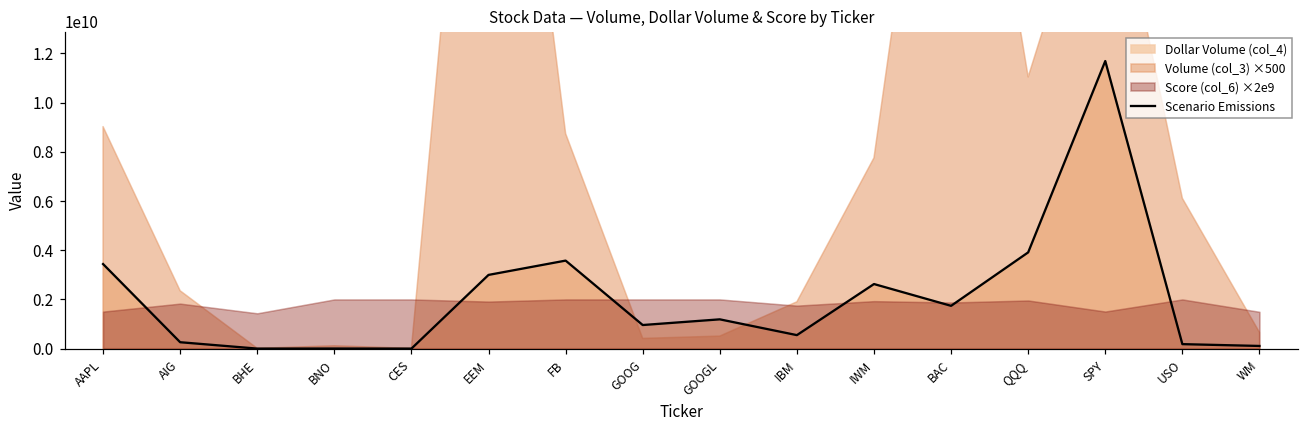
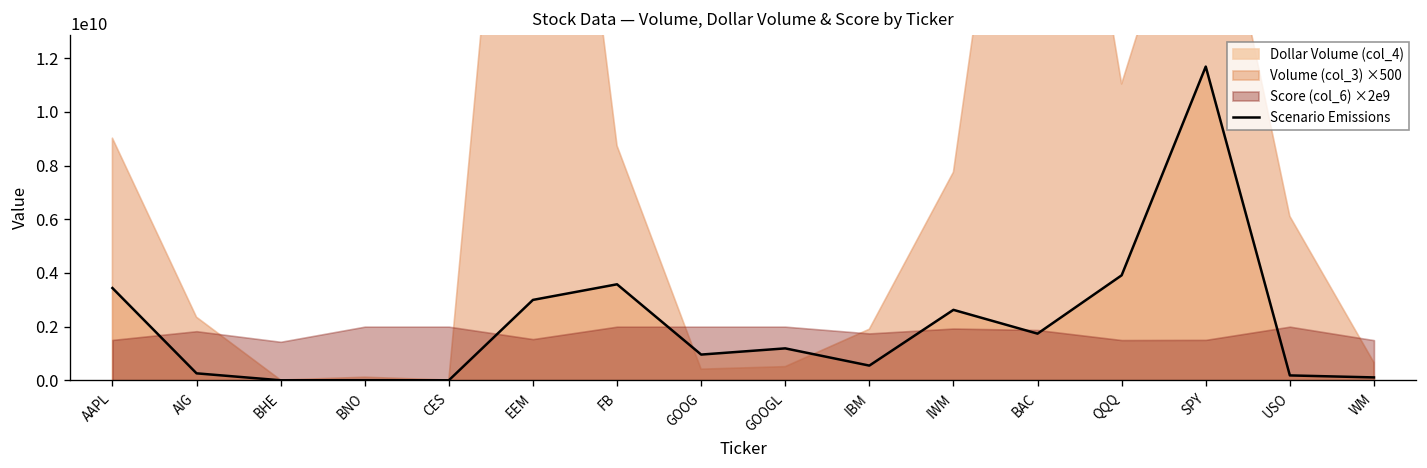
Score (col_6) ×2e9, EEM: 1900000000 -> 1500000000
Score (col_6) ×2e9, QQQ: 2000000000 -> 1500000000
